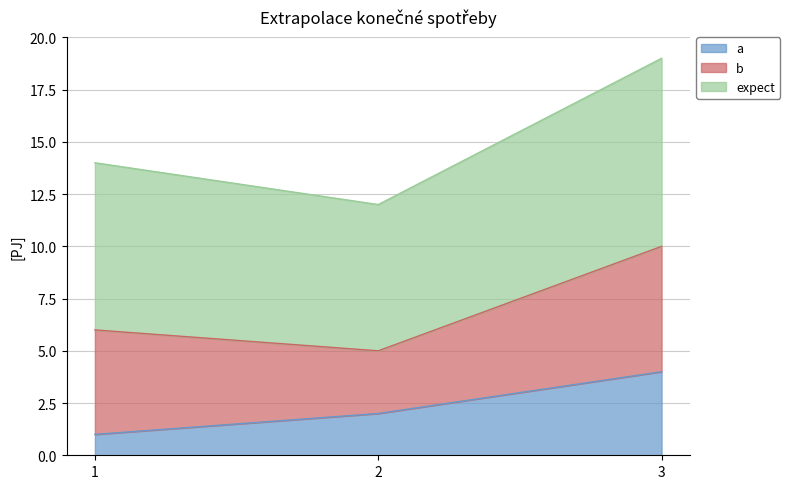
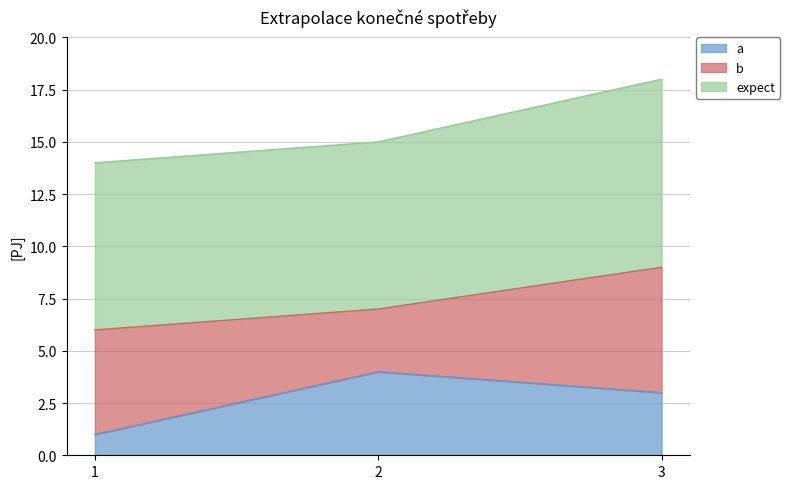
a, 2: 2 -> 4
expect, 2: 7 -> 8
a, 3: 4 -> 3
